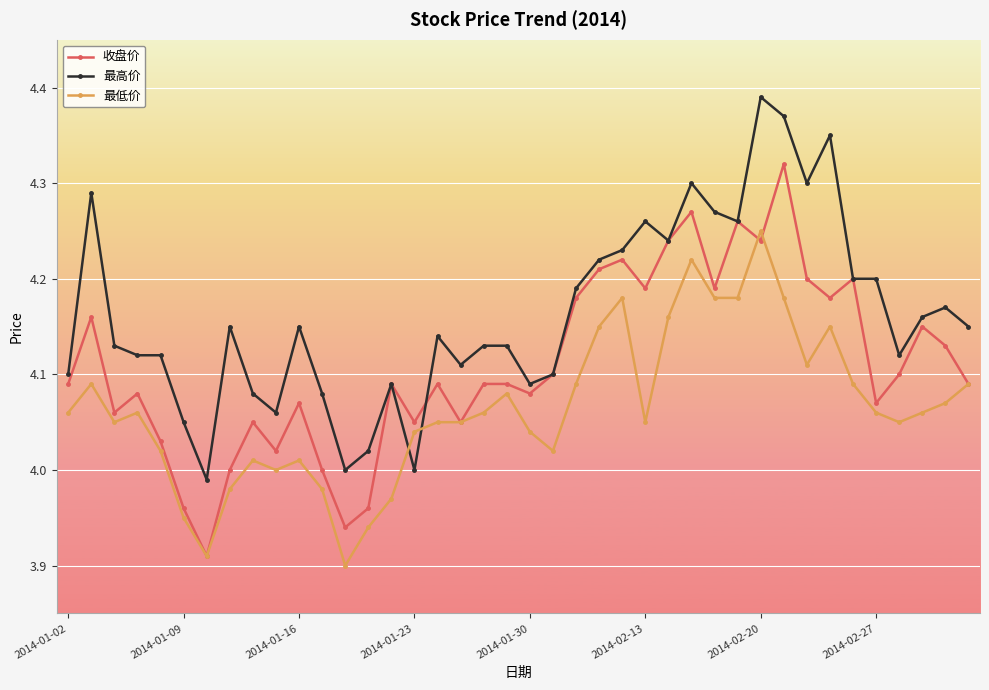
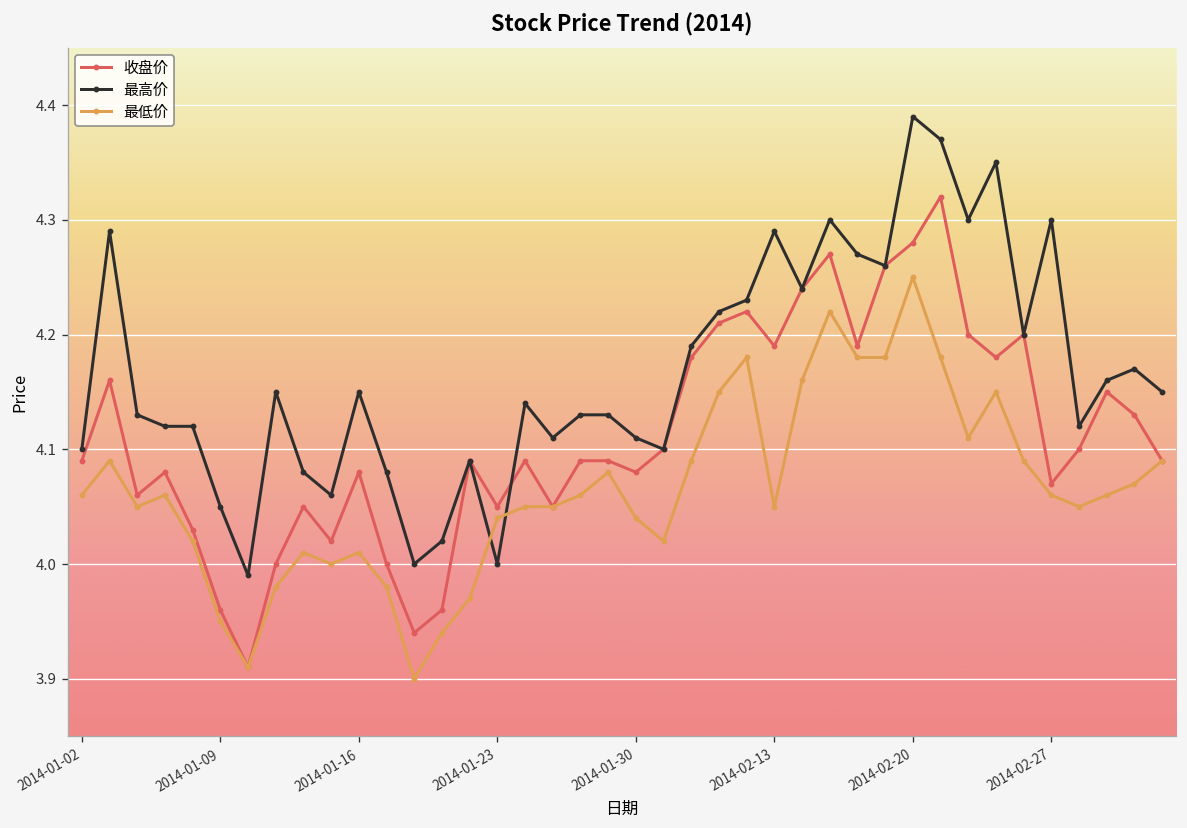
收盘价, 2014-01-16: 4.07 -> 4.08
最高价, 2014-01-30: 4.09 -> 4.11
最高价, 2014-02-13: 4.26 -> 4.29
收盘价, 2014-02-20: 4.24 -> 4.28
最高价, 2014-02-27: 4.2 -> 4.3
